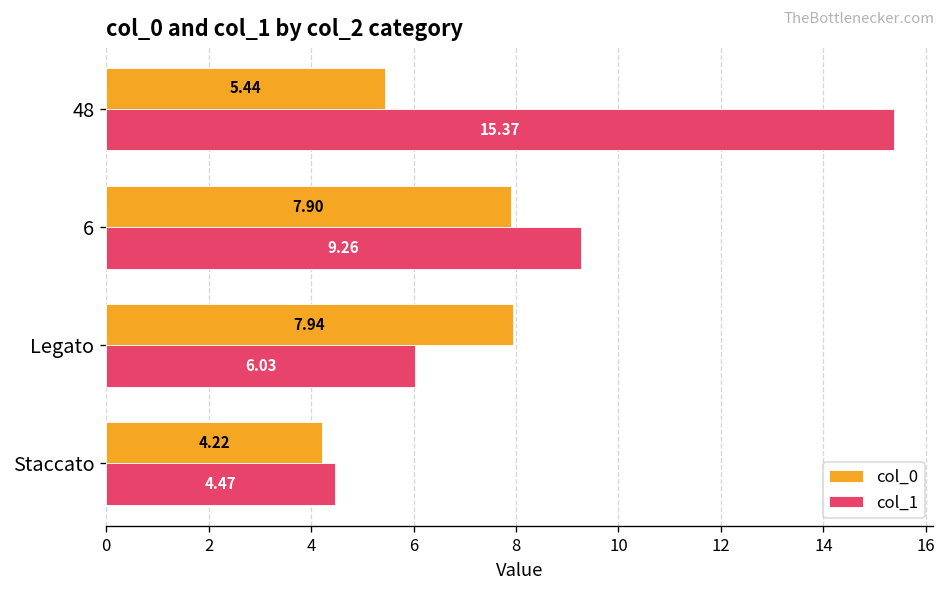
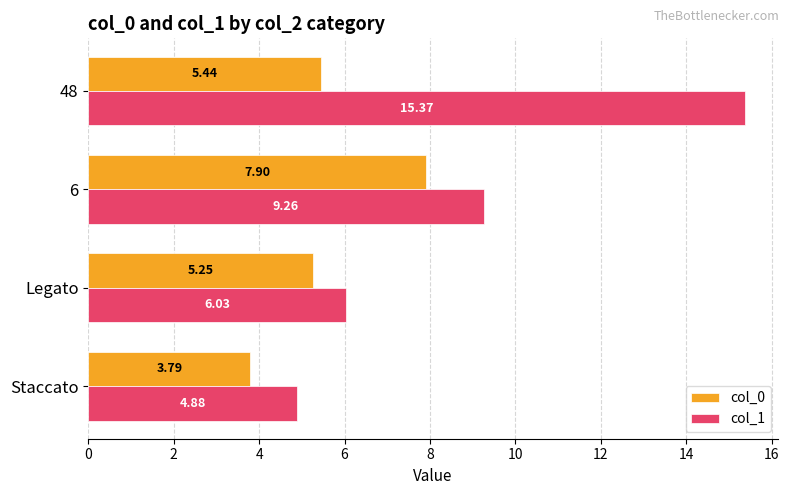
col_0, Legato: 7.94 -> 5.25
col_0, Staccato: 4.22 -> 3.79
col_1, Staccato: 4.47 -> 4.88
